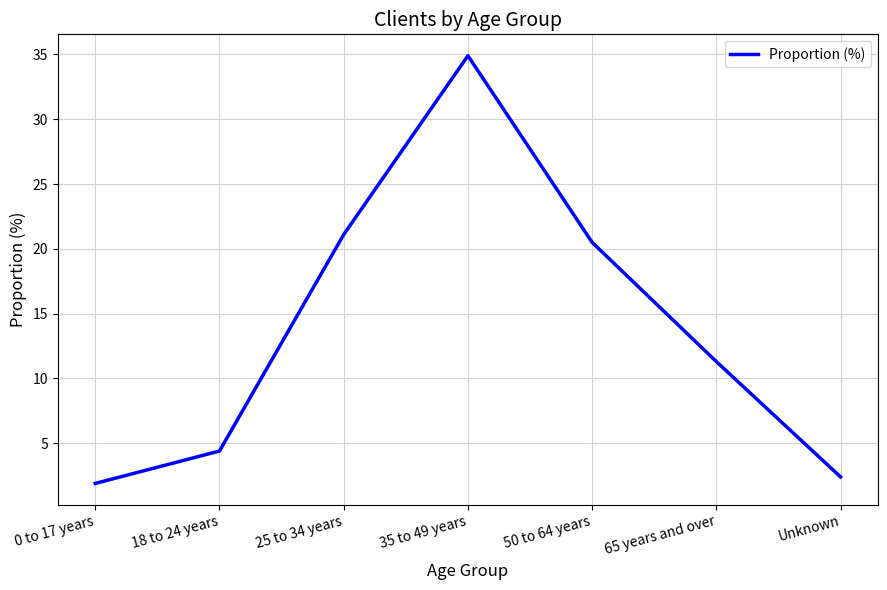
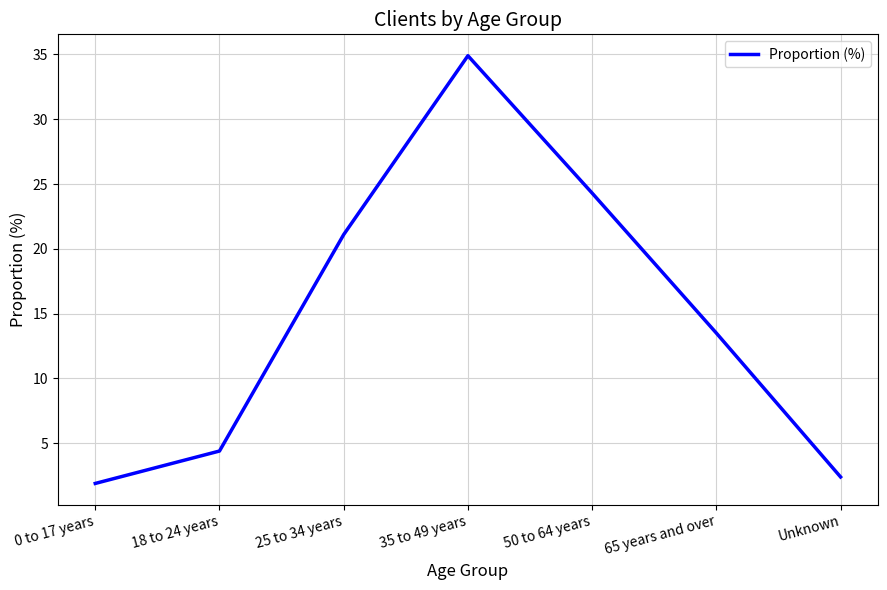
50 to 64 years: 20.5 -> 24.3
65 years and over: 11.3 -> 13.5
